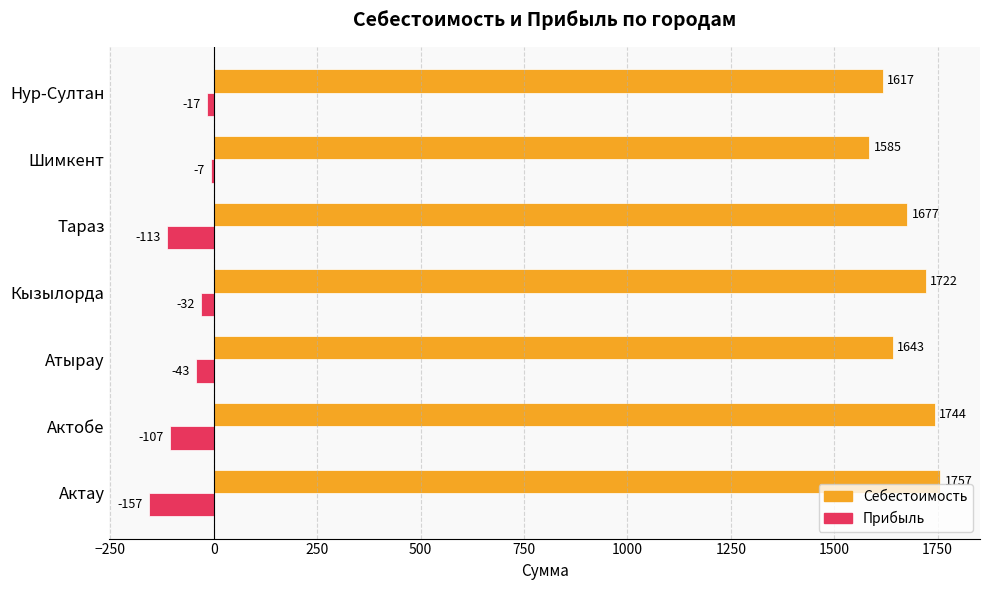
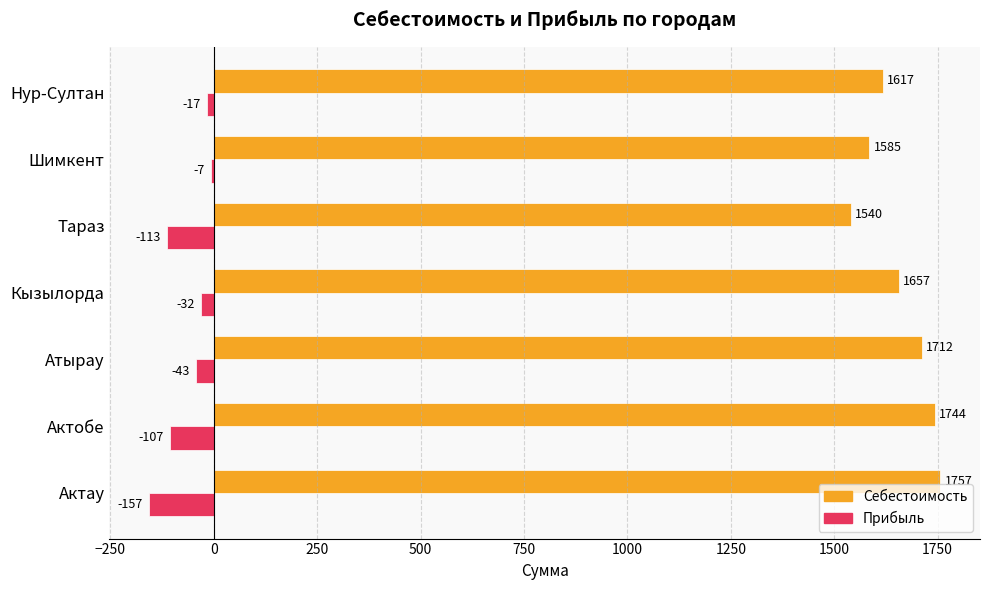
Себестоимость, Тараз: 1677 -> 1540
Себестоимость, Кызылорда: 1722 -> 1657
Себестоимость, Атырау: 1643 -> 1712
